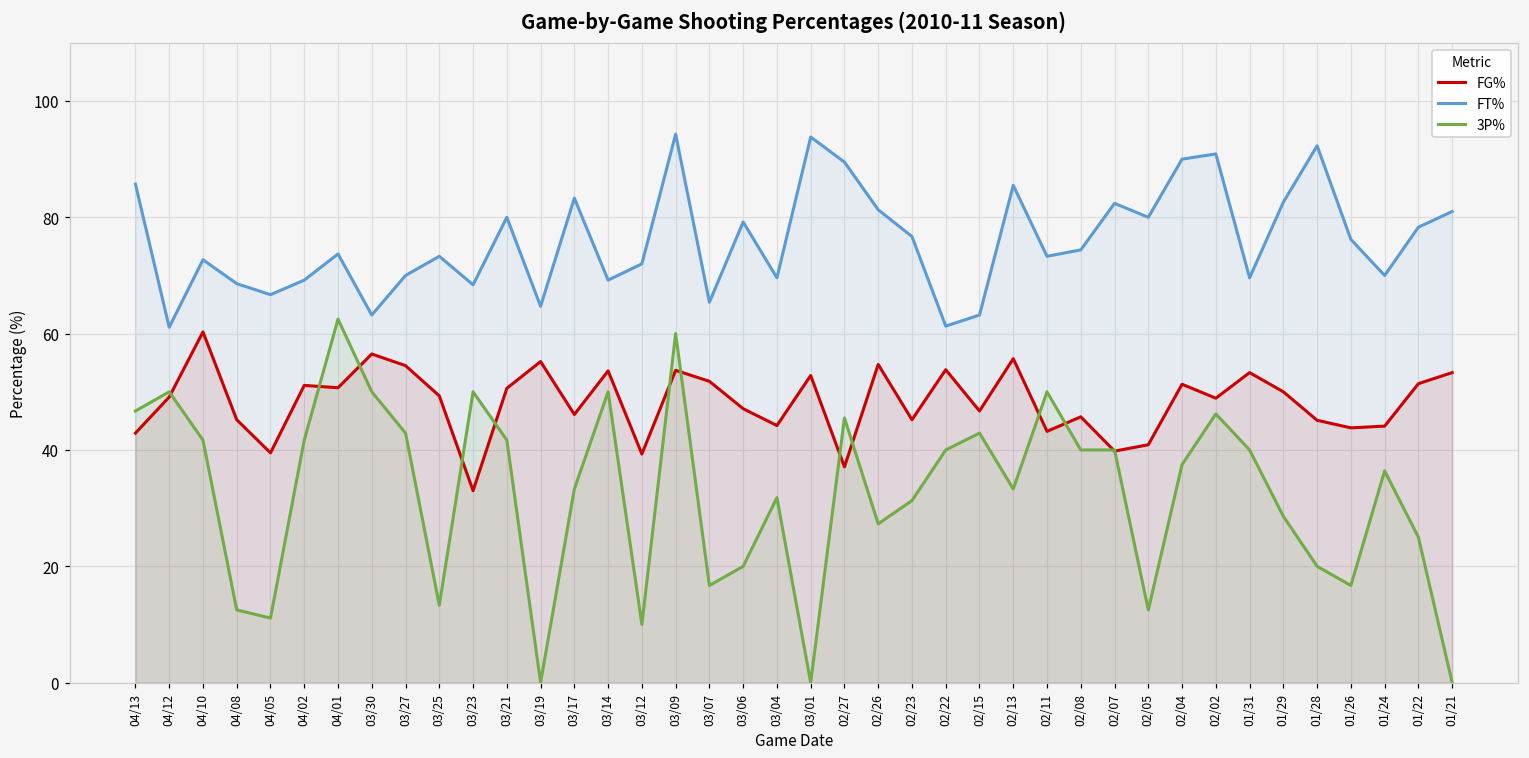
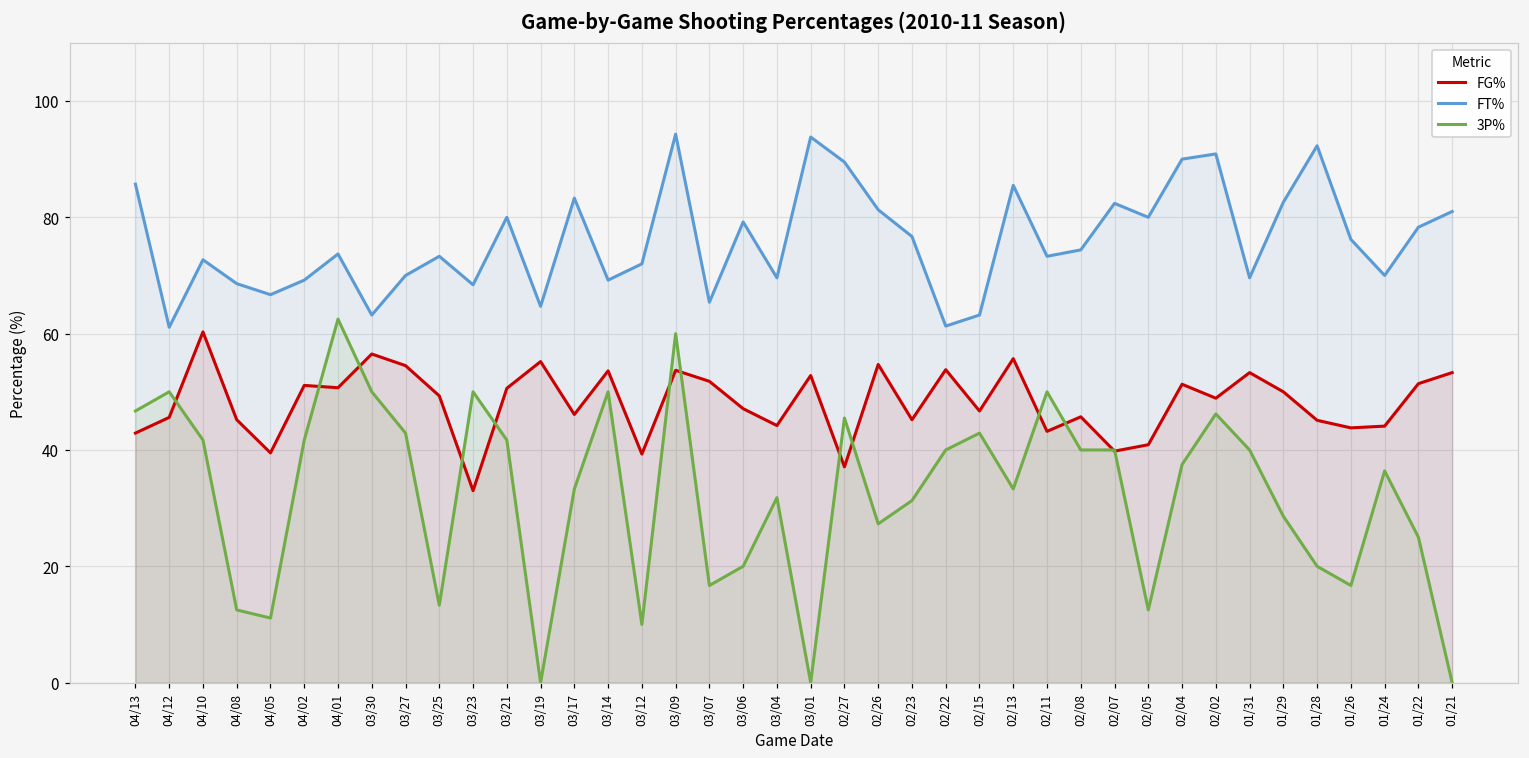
FG%, 04/12: 49 -> 46
